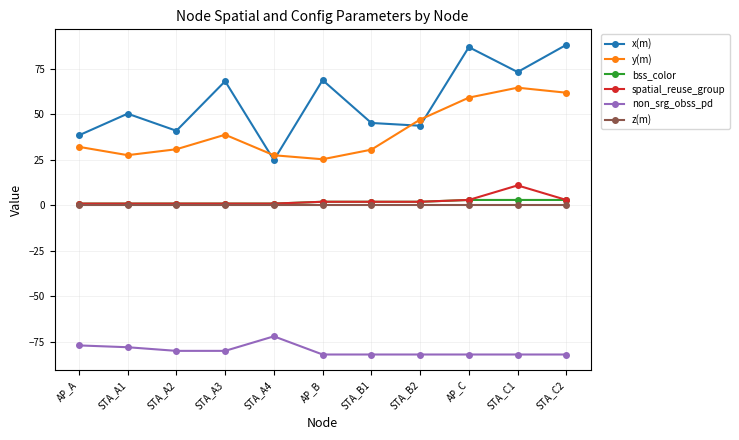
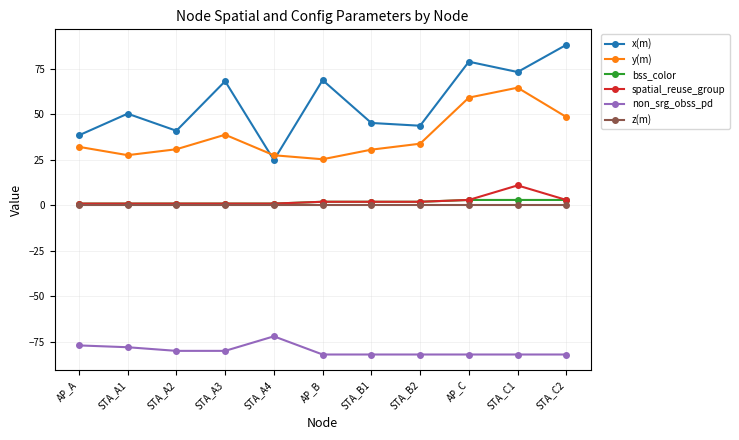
y(m), STA_B2: 47 -> 34
x(m), AP_C: 87 -> 79
y(m), STA_C2: 62 -> 49
